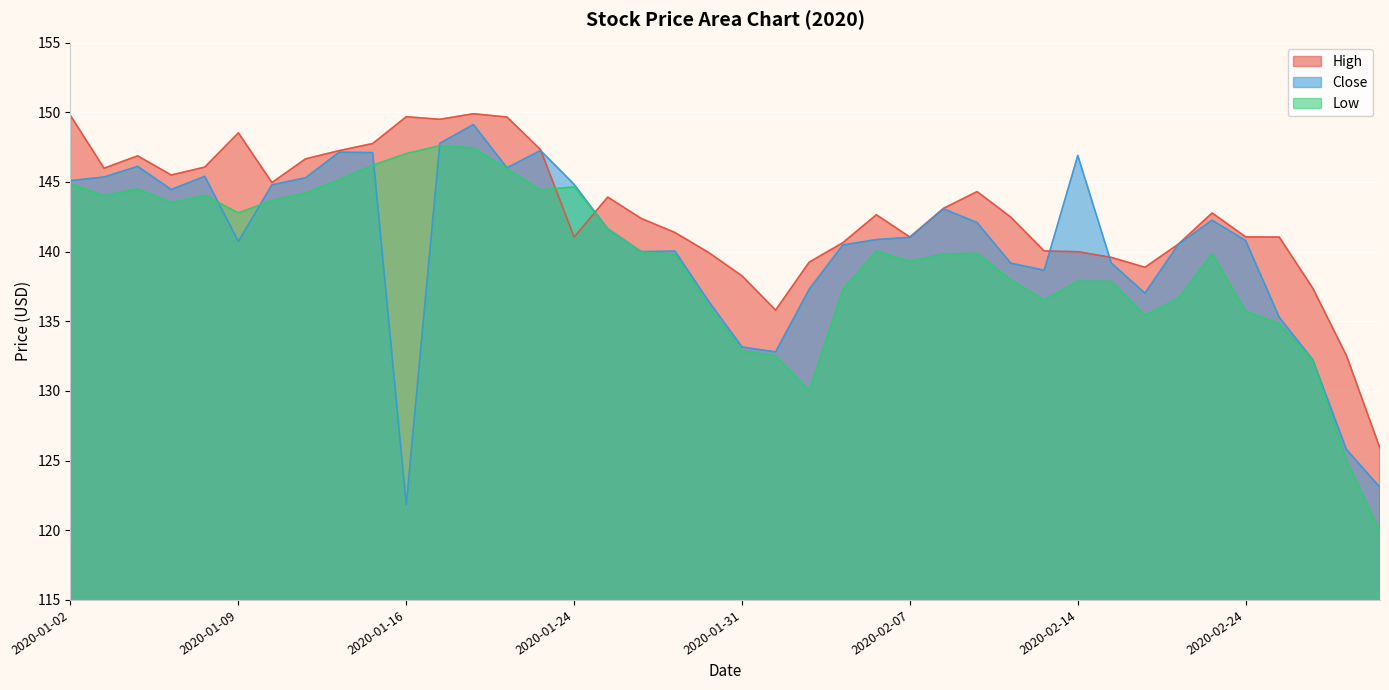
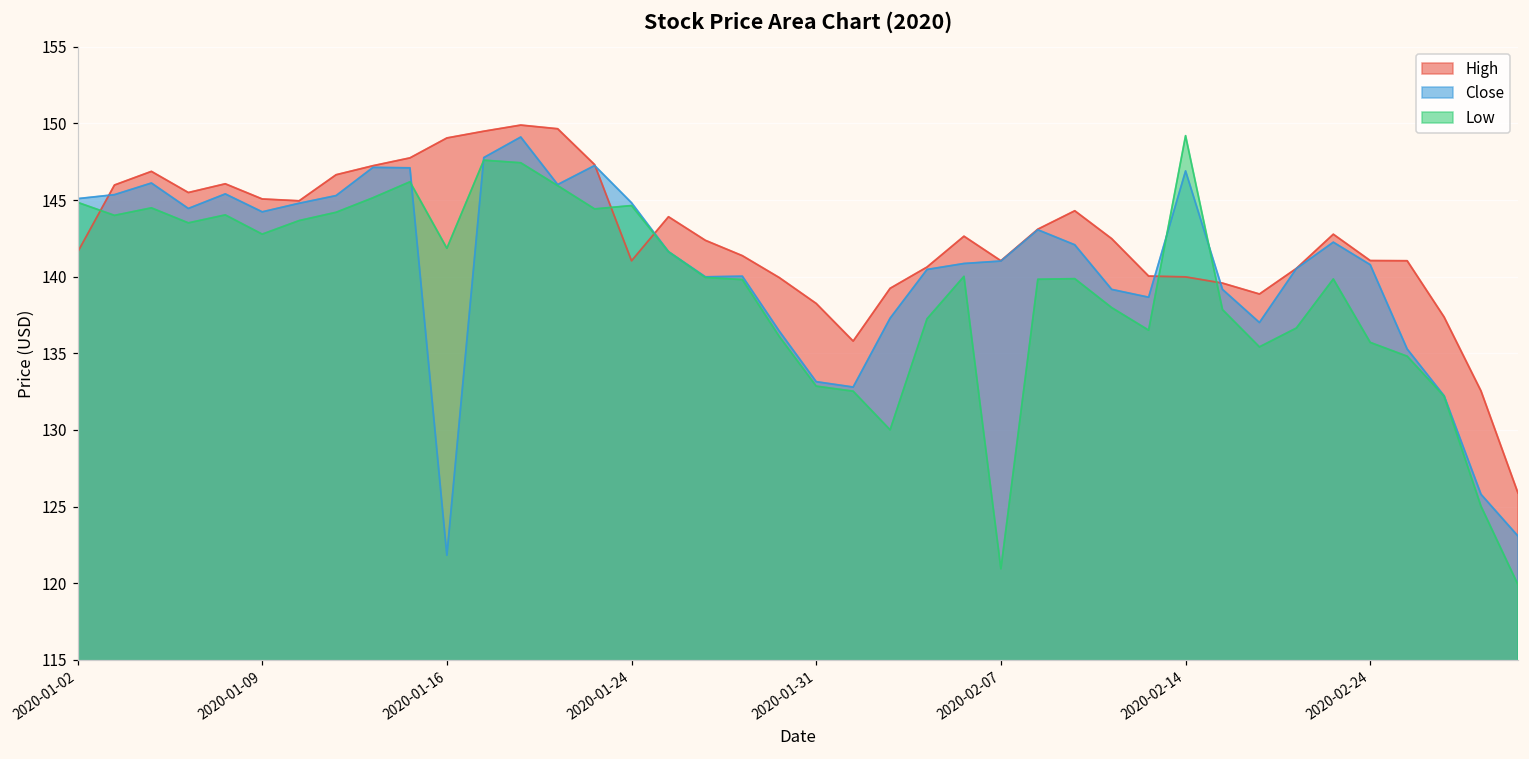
High, 2020-01-02: 149.8 -> 141.6
High, 2020-01-09: 148.5 -> 145.1
Close, 2020-01-09: 140.7 -> 144.2
High, 2020-01-16: 149.7 -> 149.1
Low, 2020-01-16: 147.0 -> 141.9
Low, 2020-02-07: 139.3 -> 120.9
Low, 2020-02-14: 137.9 -> 149.2
